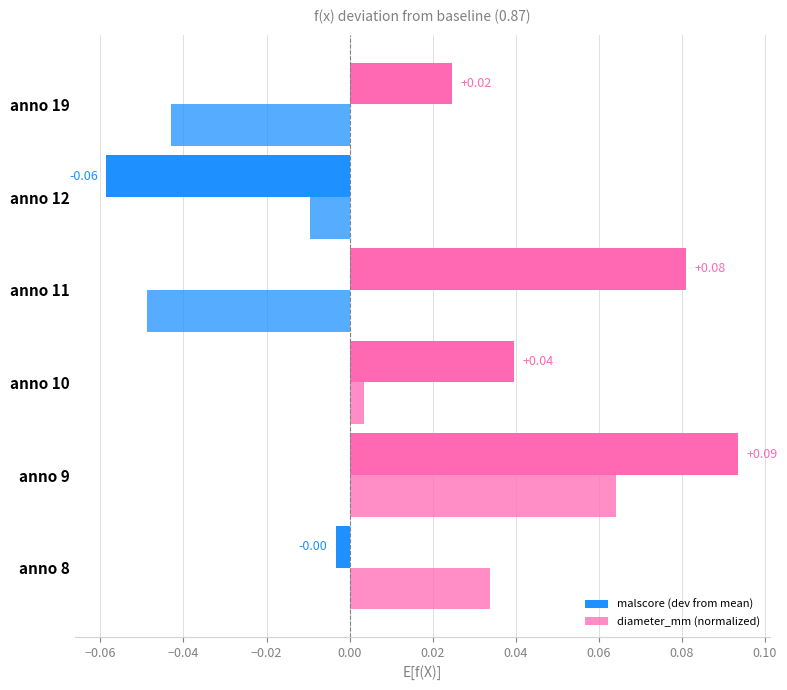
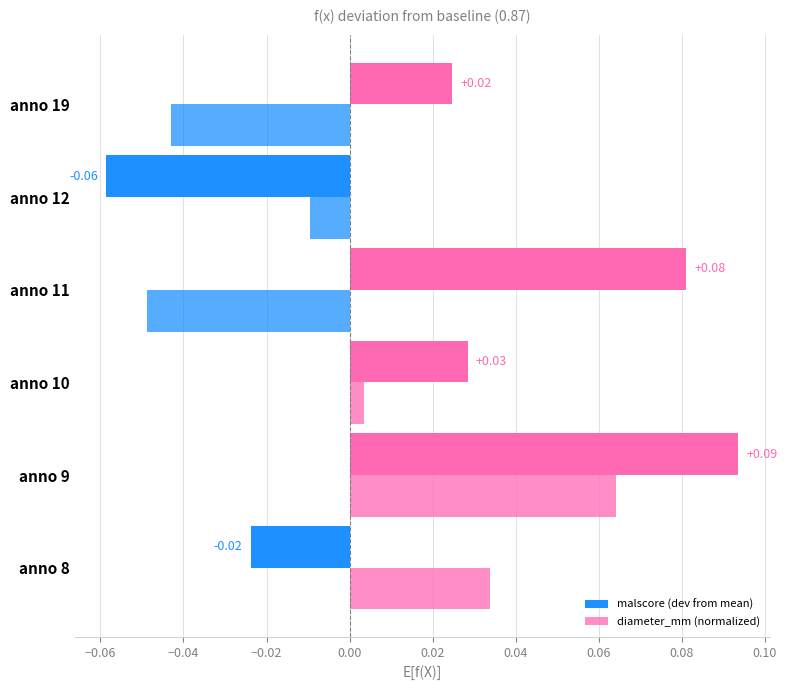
malscore (dev from mean), anno 10: +0.04 -> +0.03
malscore (dev from mean), anno 8: -0.00 -> -0.02
